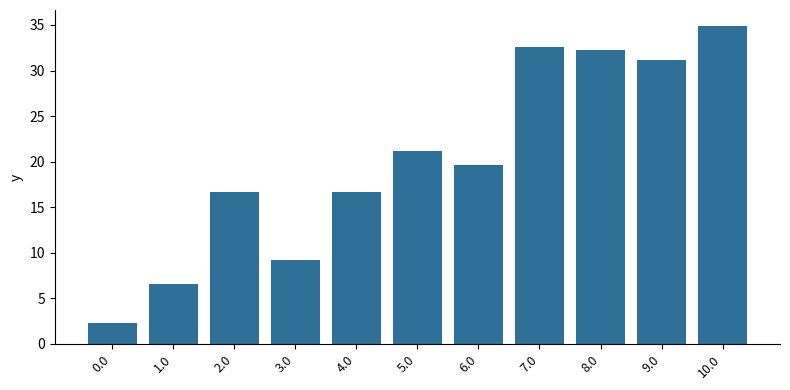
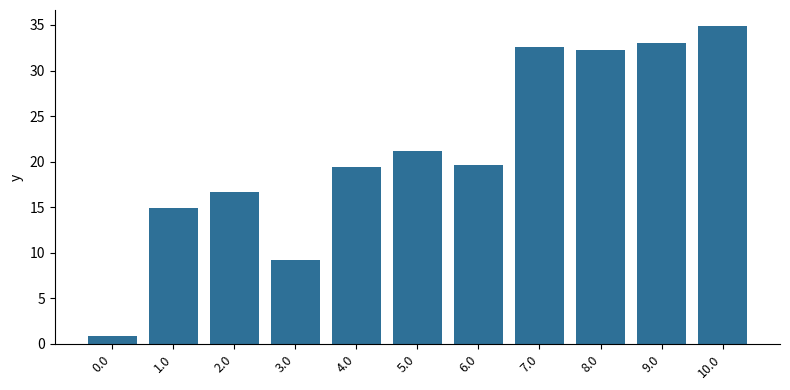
0.0: 2 -> 1
1.0: 7 -> 15
4.0: 17 -> 19
9.0: 31 -> 33
